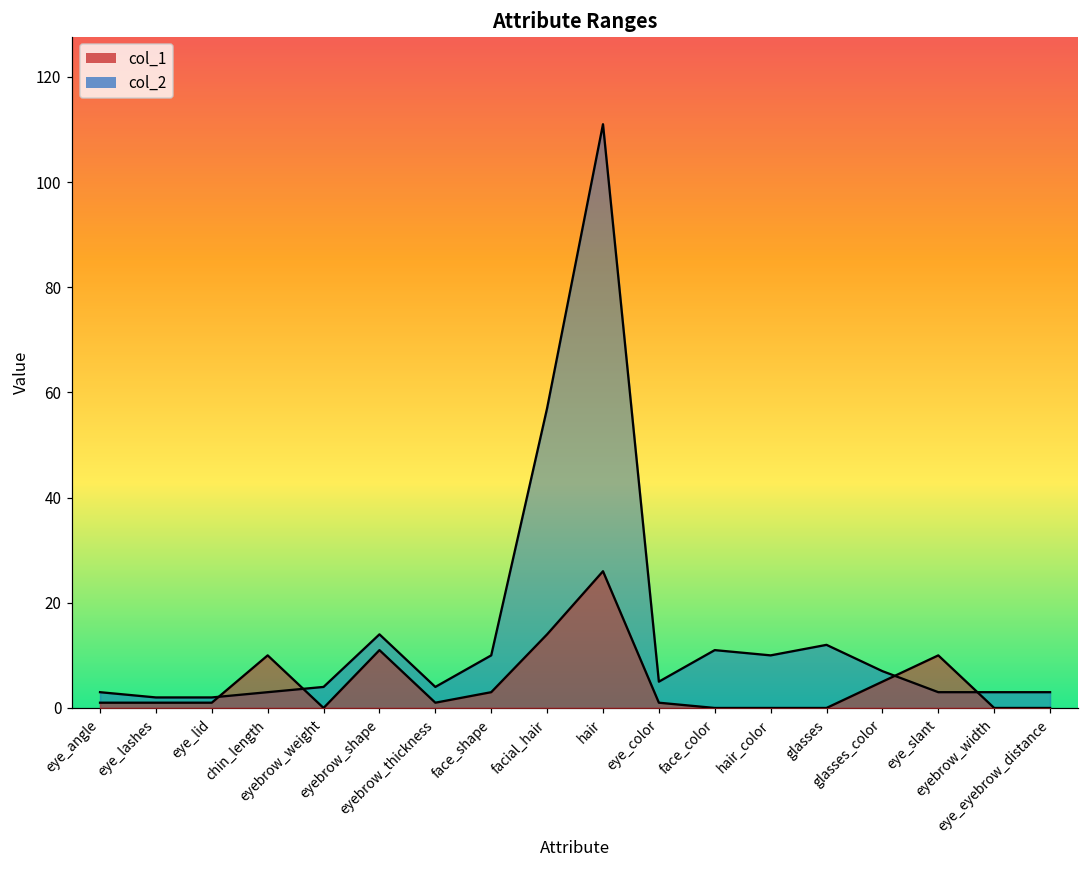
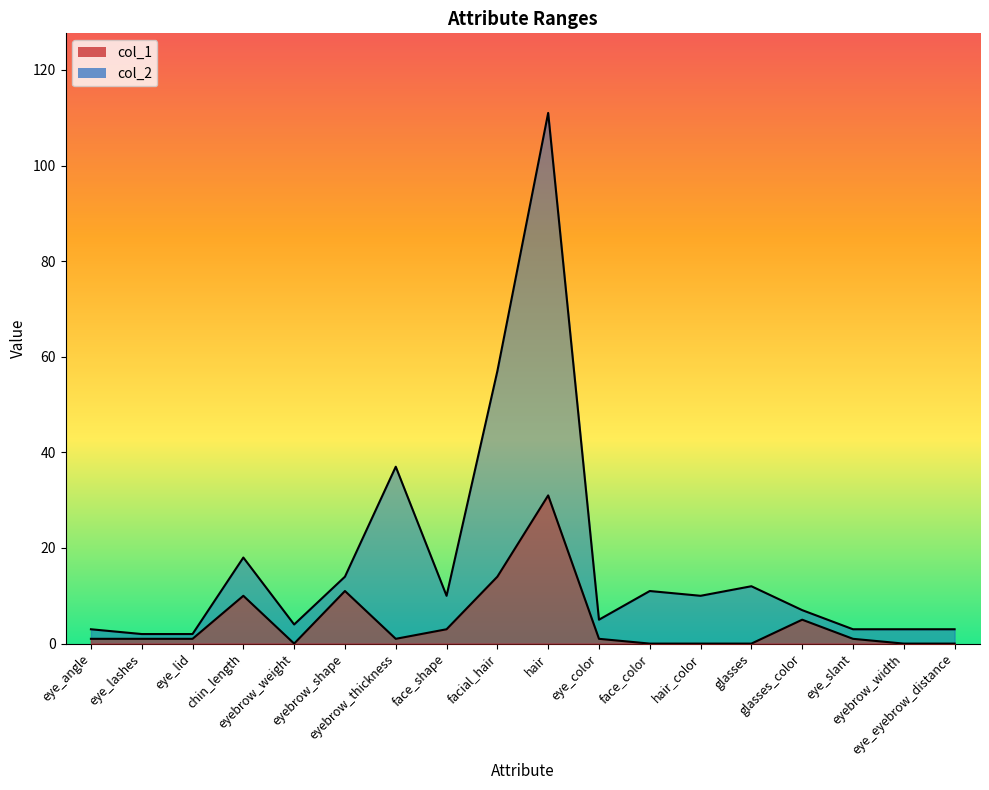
col_2, chin_length: 3 -> 18
col_2, eyebrow_thickness: 4 -> 37
col_1, hair: 26 -> 31
col_1, eye_slant: 10 -> 1
